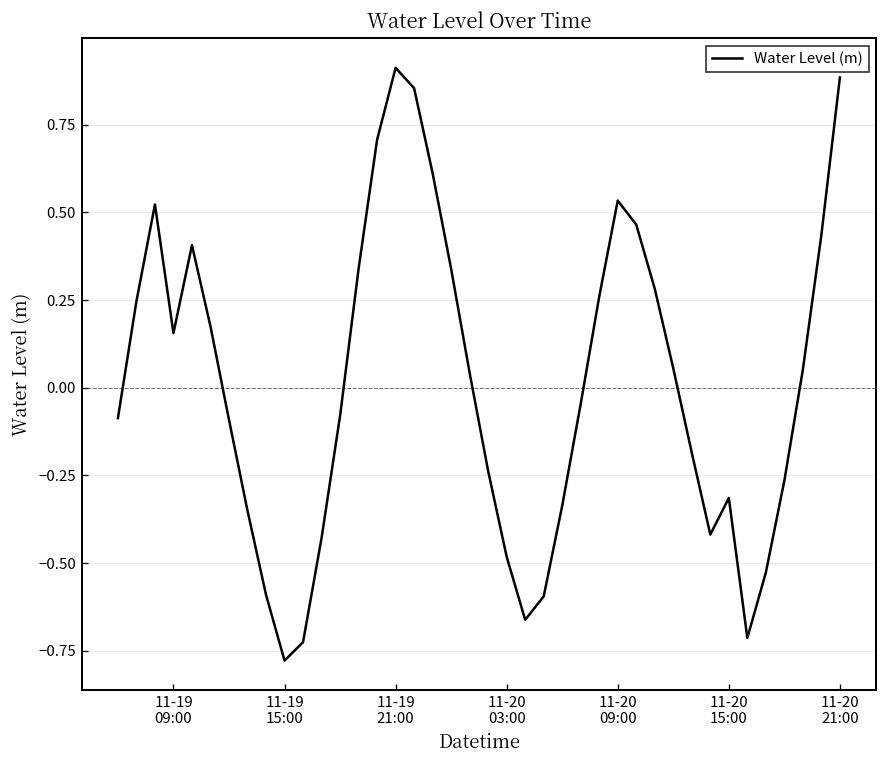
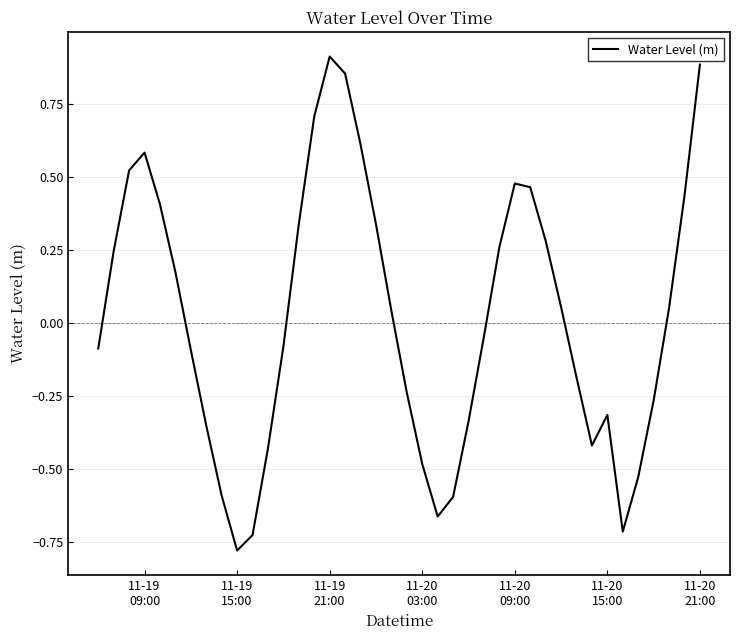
11-19 09:00: 0.16 -> 0.58
11-20 09:00: 0.53 -> 0.48
